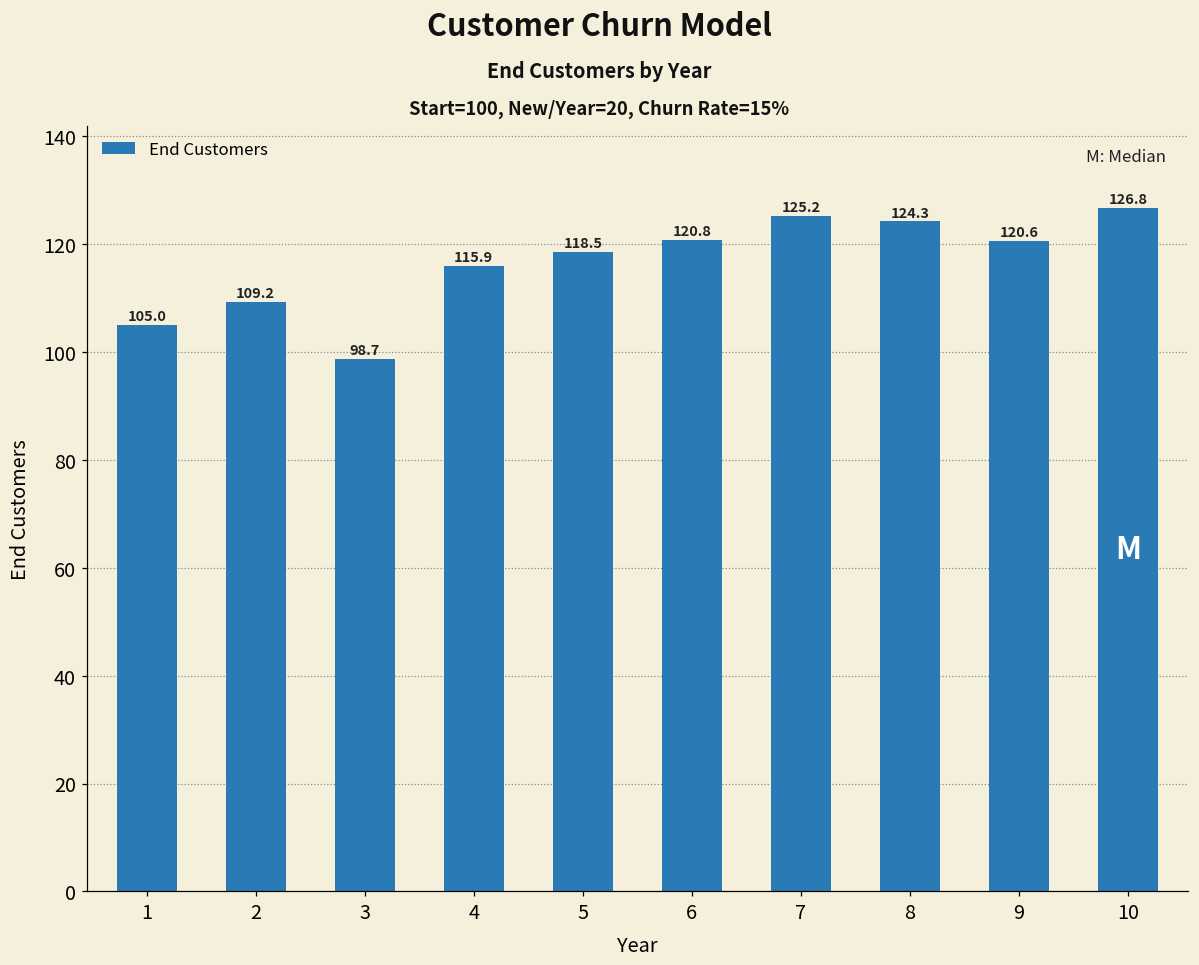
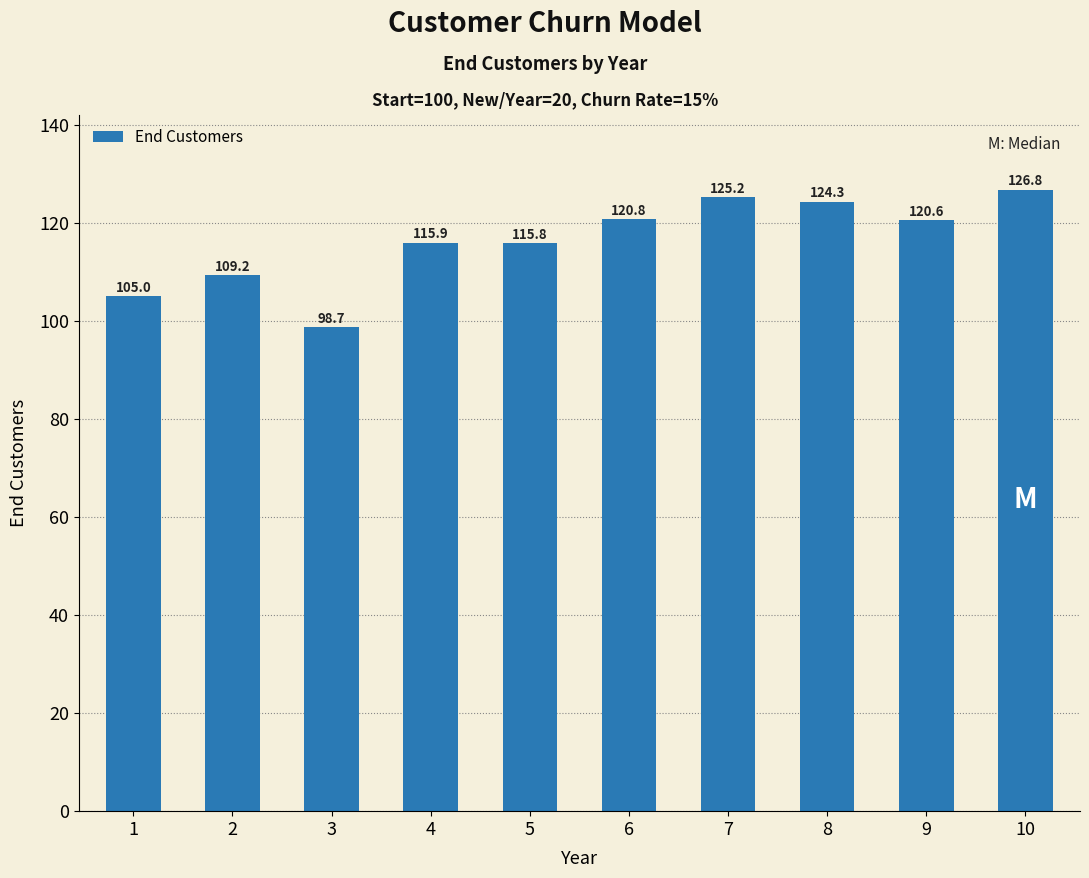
5: 118.5 -> 115.8
